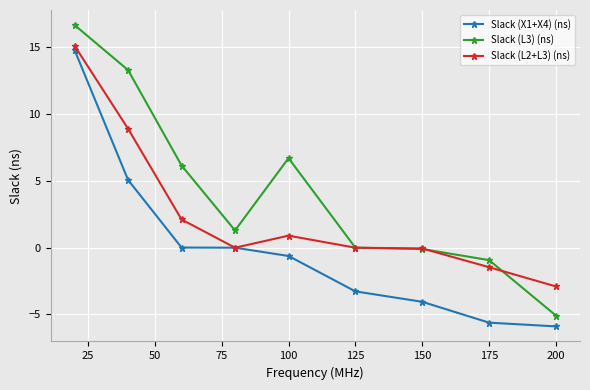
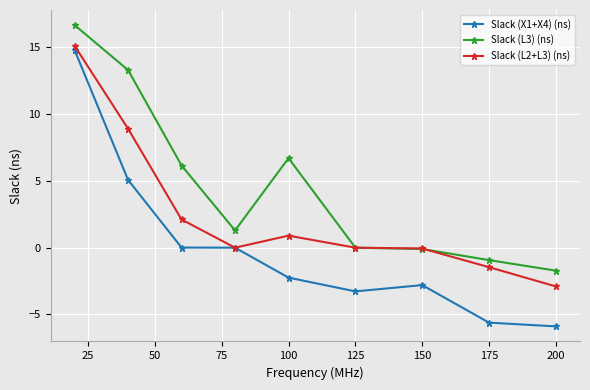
Slack (X1+X4) (ns), 100: -0.6 -> -2.2
Slack (X1+X4) (ns), 150: -4.1 -> -2.8
Slack (L3) (ns), 200: -5.1 -> -1.7
